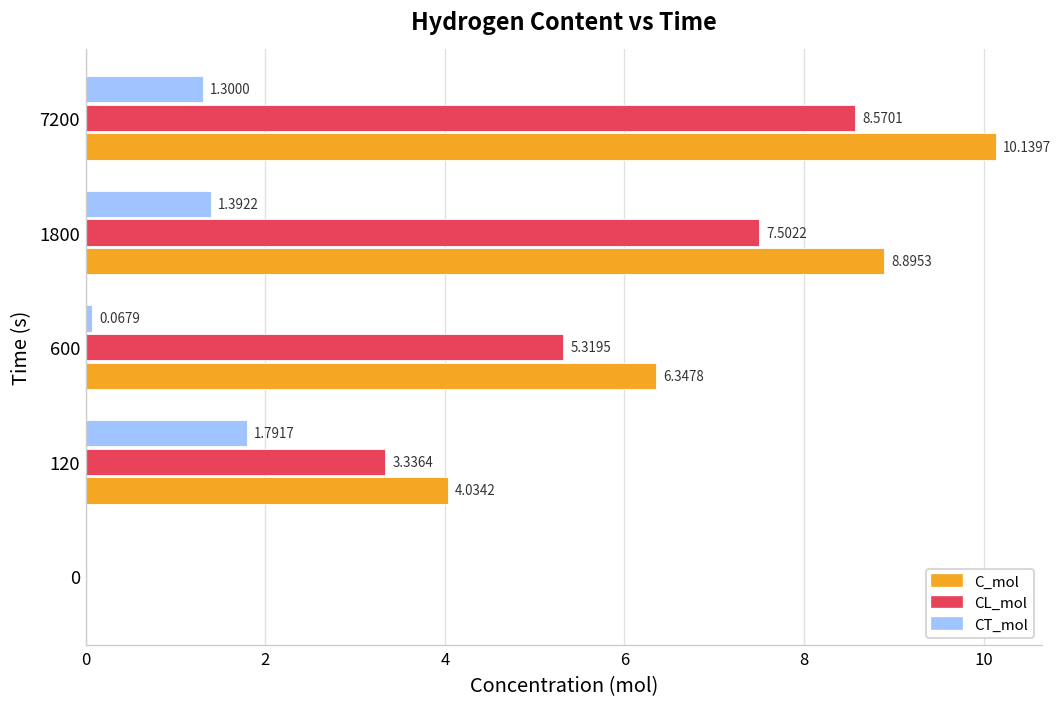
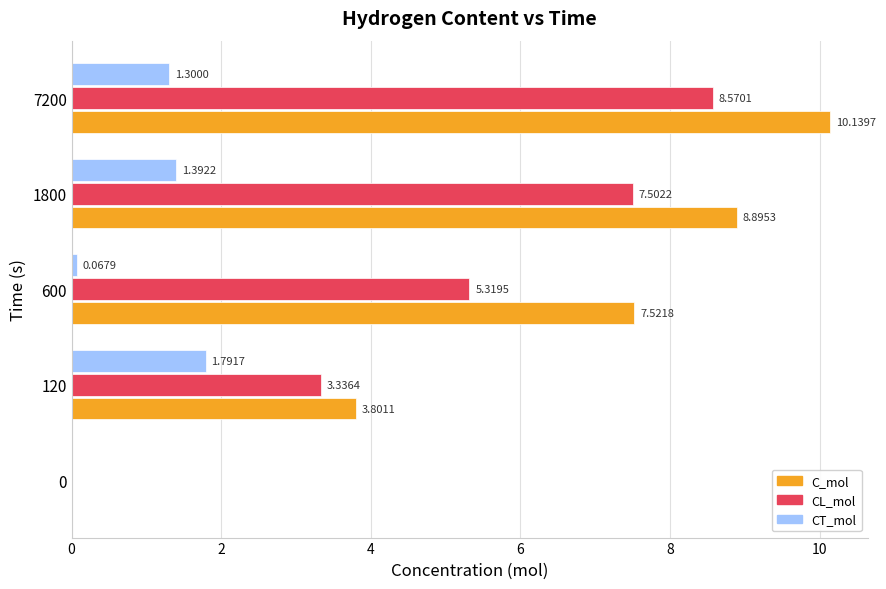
C_mol, 600: 6.3478 -> 7.5218
C_mol, 120: 4.0342 -> 3.8011
